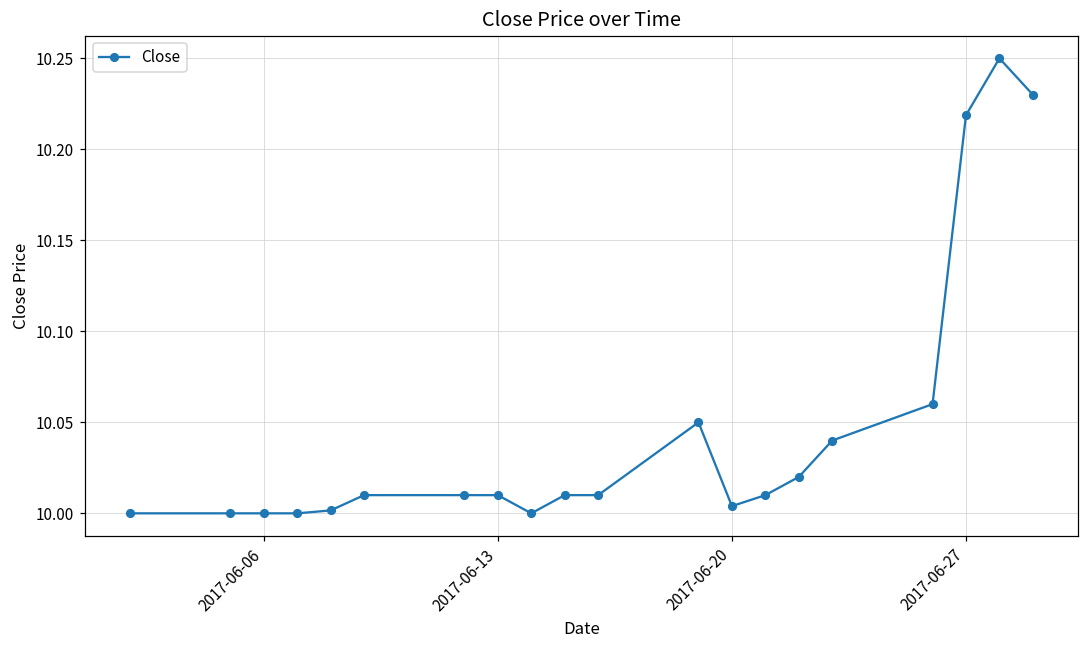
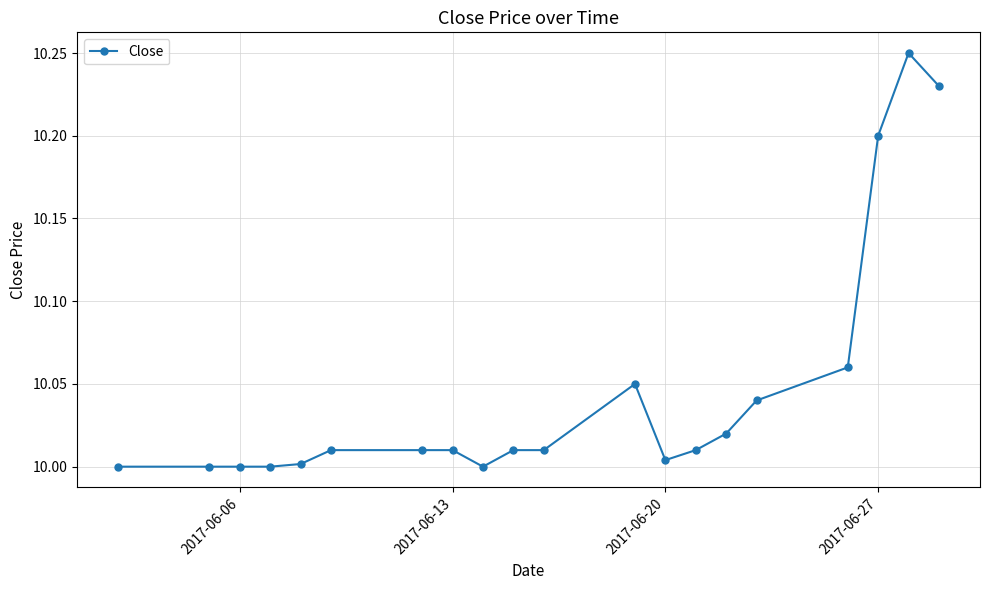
2017-06-27: 10.219 -> 10.200
